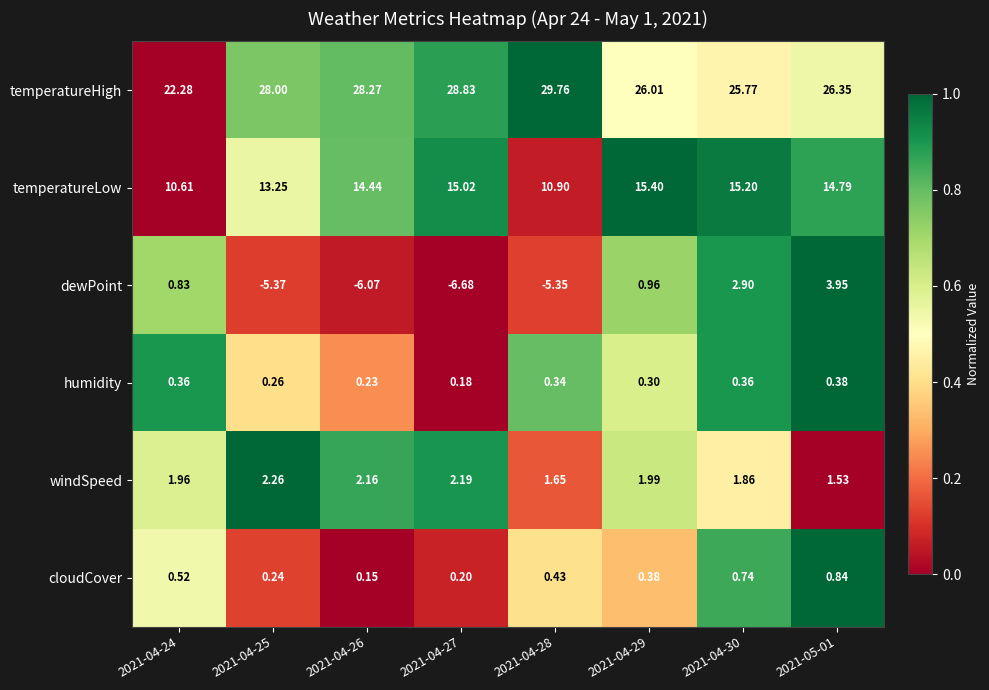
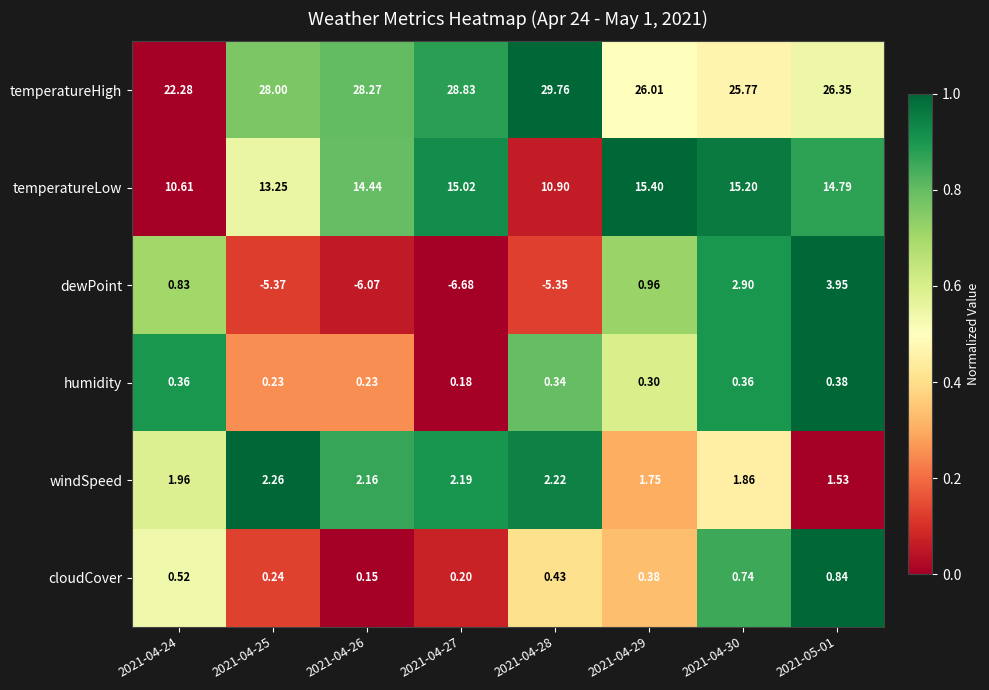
humidity, 2021-04-25: 0.26 -> 0.23
windSpeed, 2021-04-28: 1.65 -> 2.22
windSpeed, 2021-04-29: 1.99 -> 1.75
